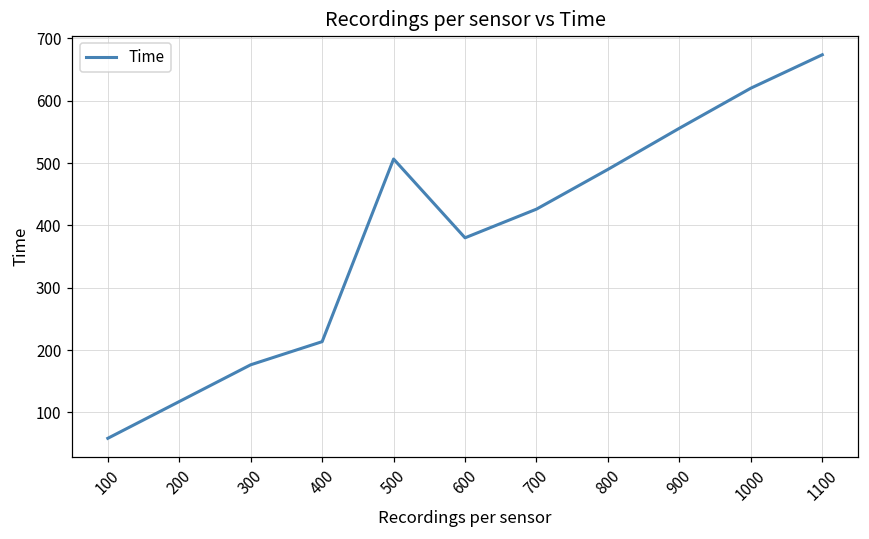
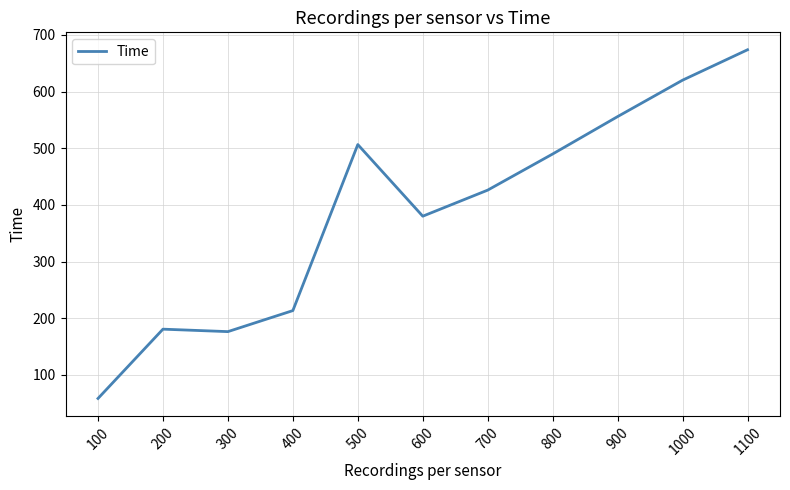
200: 120 -> 180
